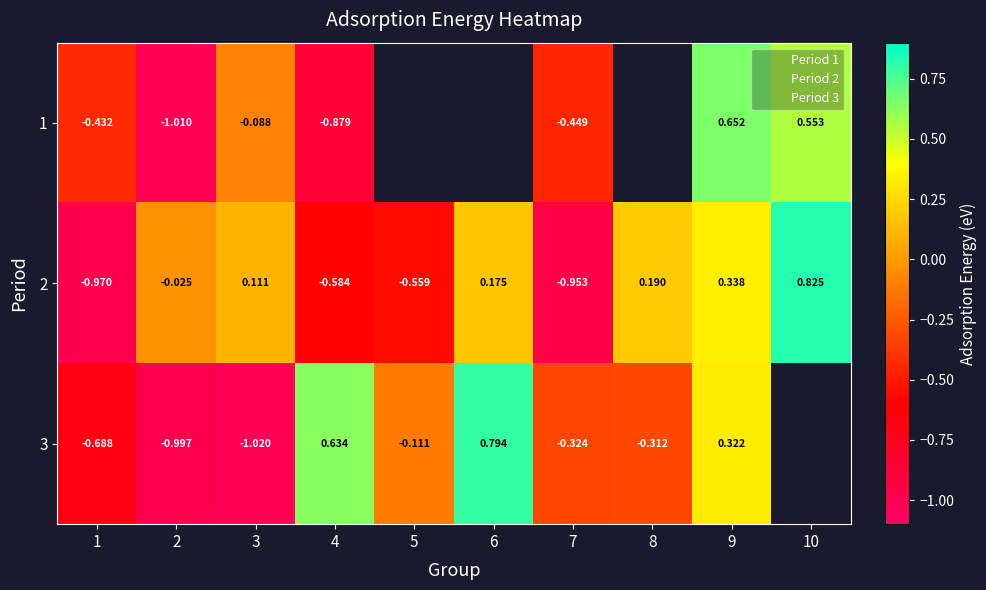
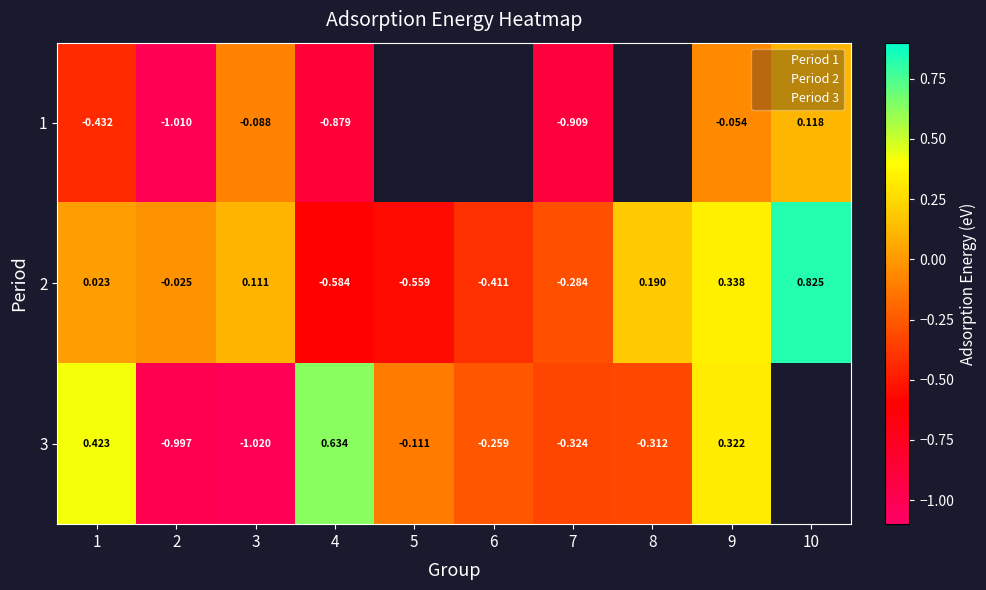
1, 7: -0.449 -> -0.909
1, 9: 0.652 -> -0.054
1, 10: 0.553 -> 0.118
2, 1: -0.970 -> 0.023
2, 6: 0.175 -> -0.411
2, 7: -0.953 -> -0.284
3, 1: -0.688 -> 0.423
3, 6: 0.794 -> -0.259
